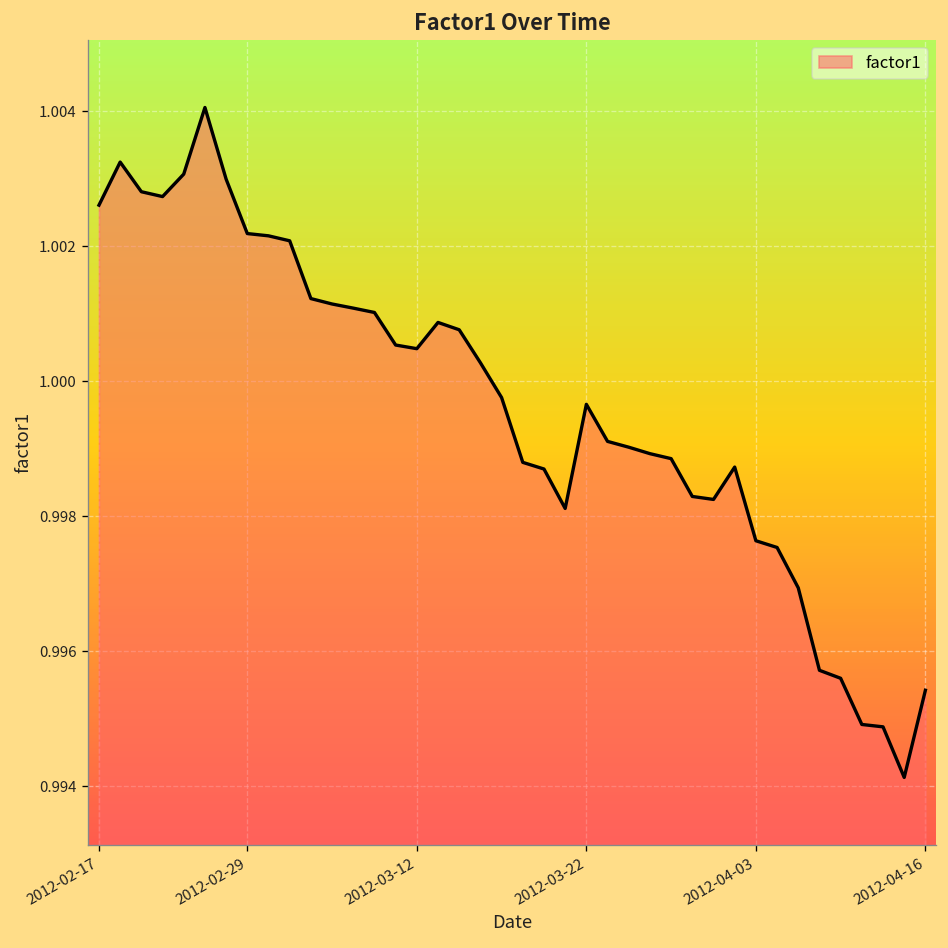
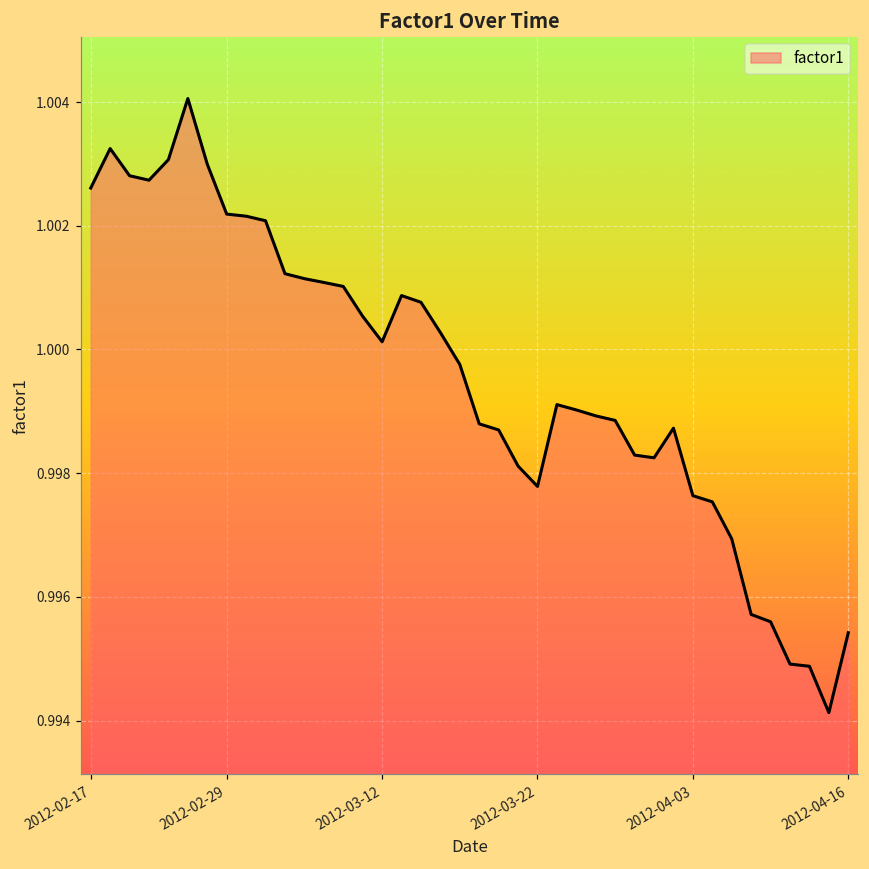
2012-03-12: 1.0005 -> 1.0001
2012-03-22: 0.9997 -> 0.9978
